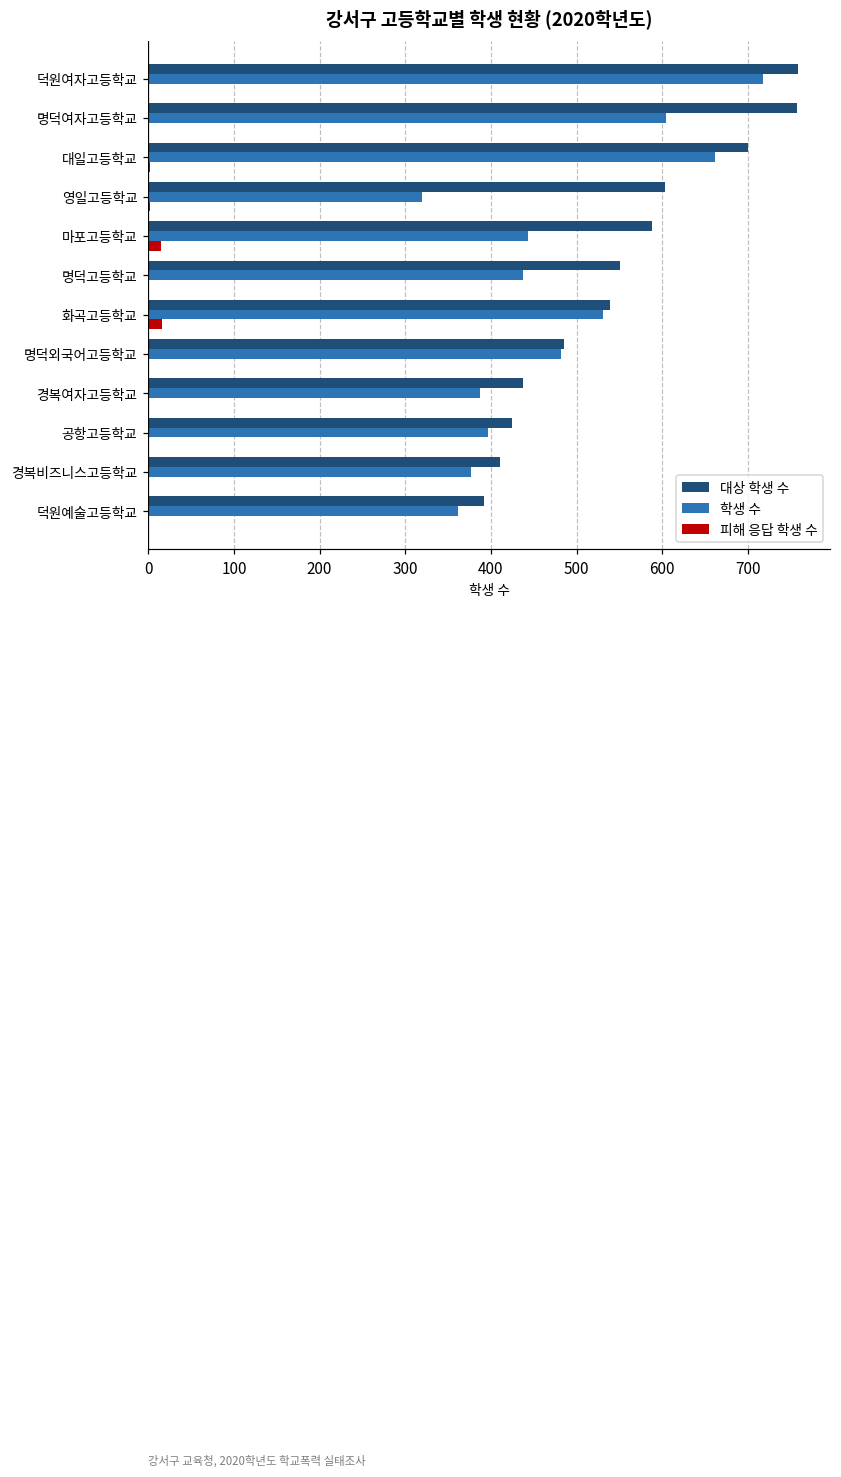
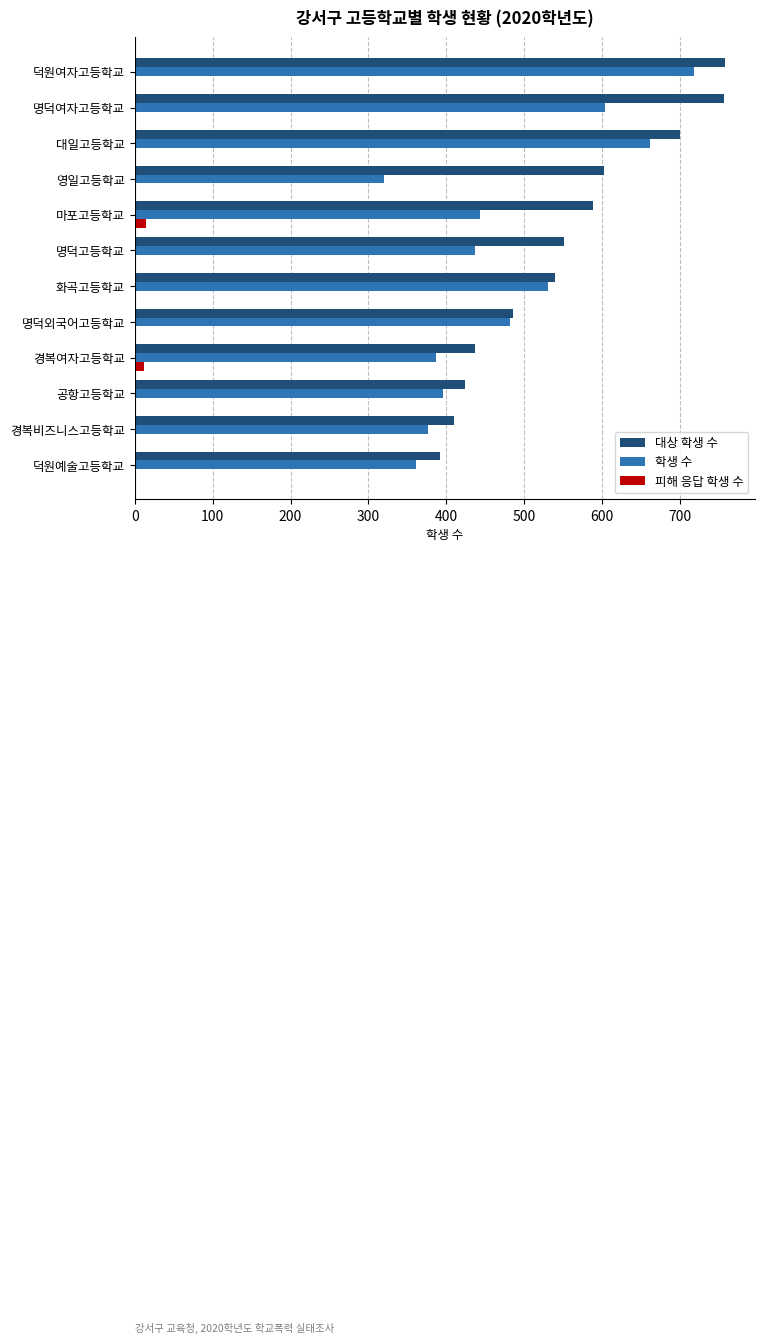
피해 응답 학생 수, 화곡고등학교: 20 -> 0
피해 응답 학생 수, 경복여자고등학교: 0 -> 10
